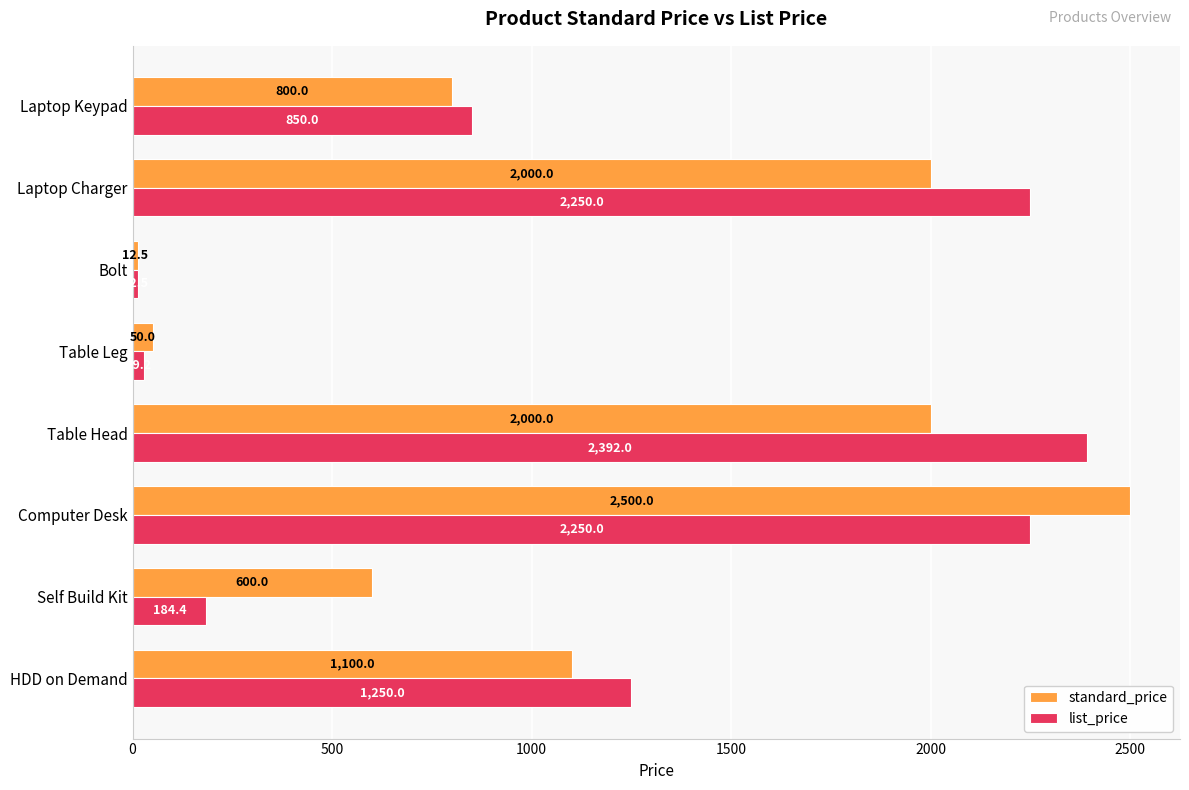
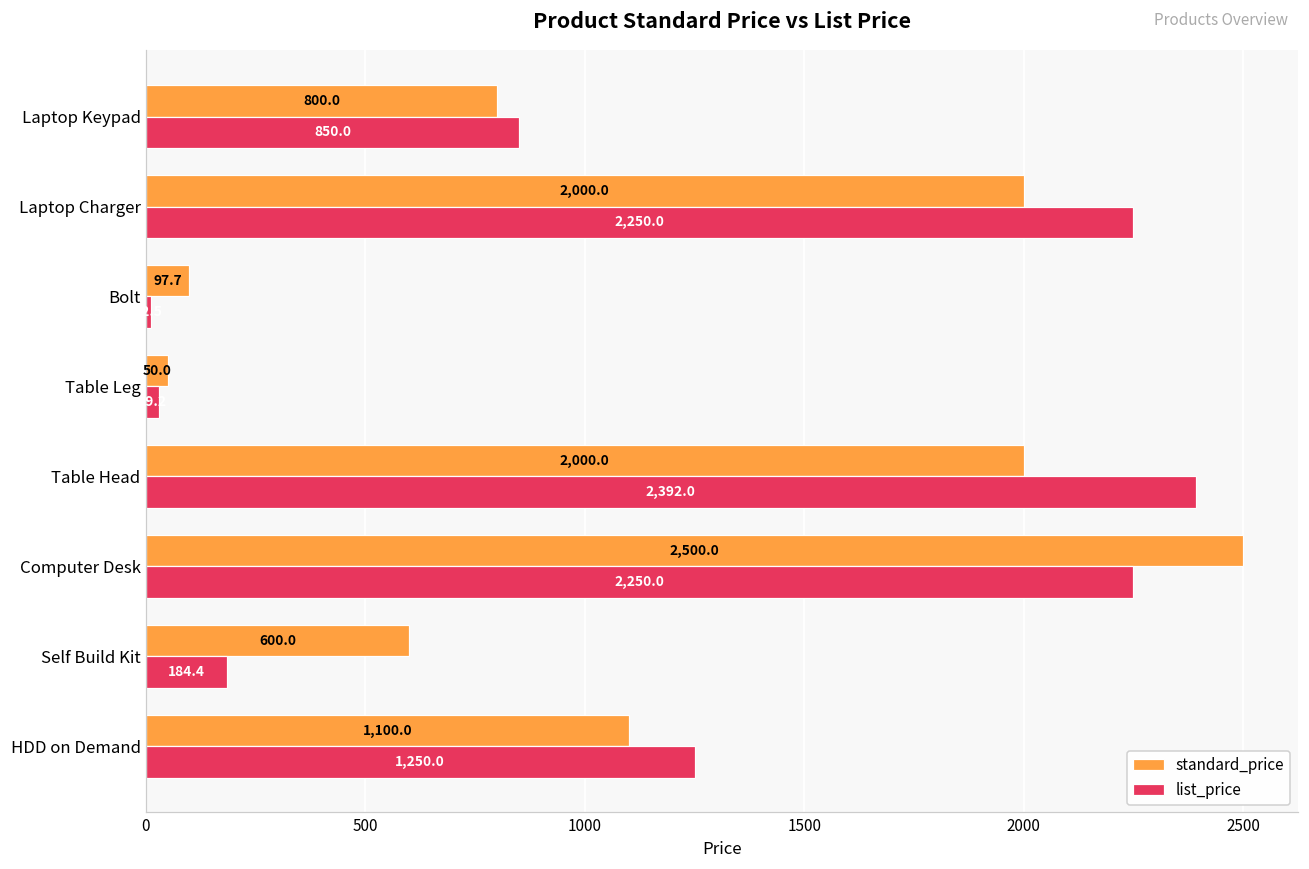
standard_price, Bolt: 12.5 -> 97.7
